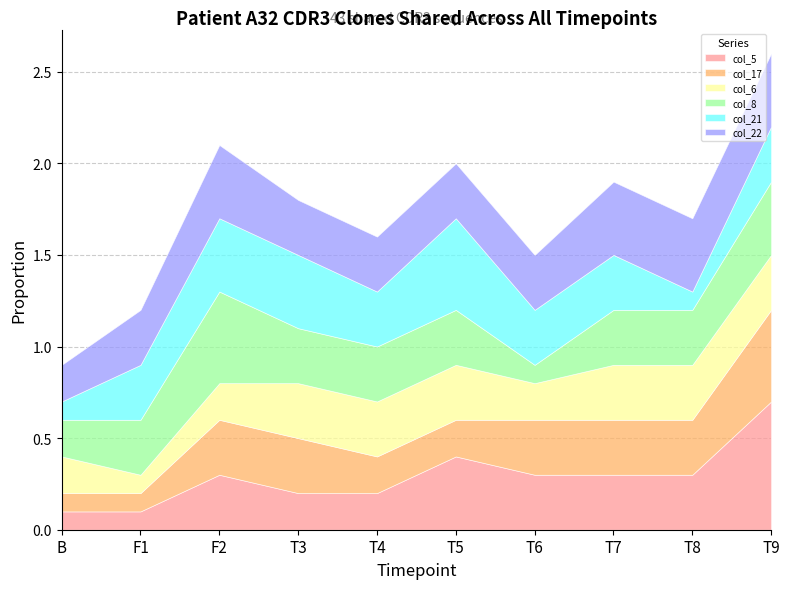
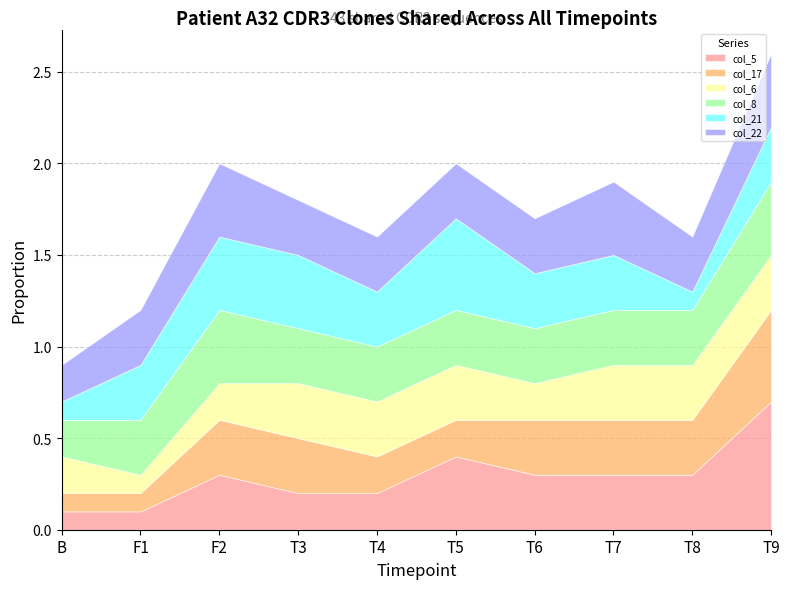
col_8, F2: 0.5 -> 0.4
col_8, T6: 0.1 -> 0.3
col_22, T8: 0.4 -> 0.3
